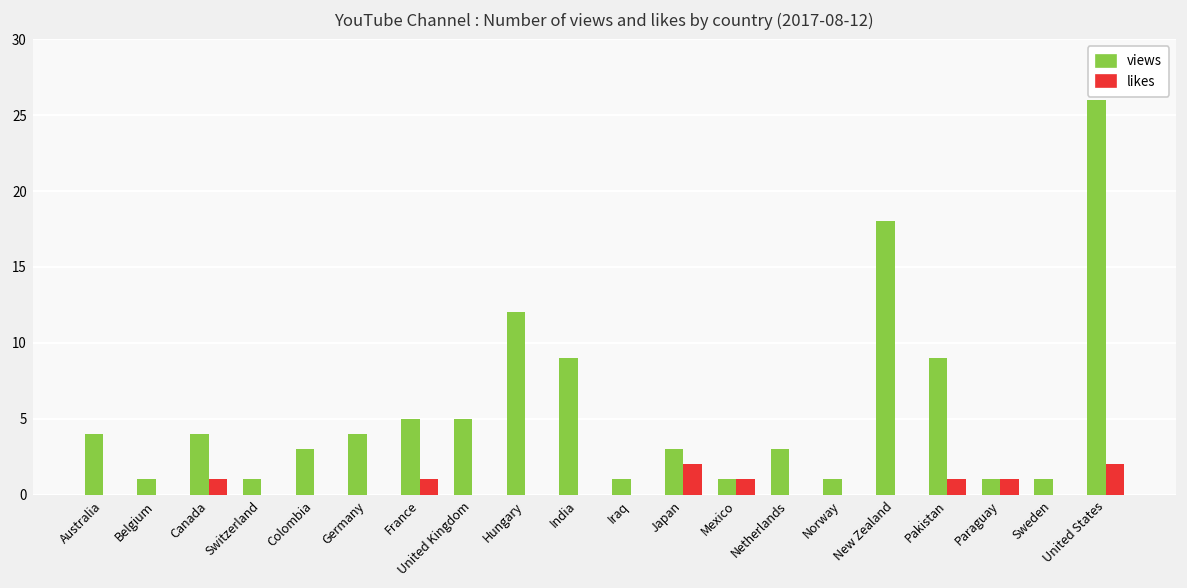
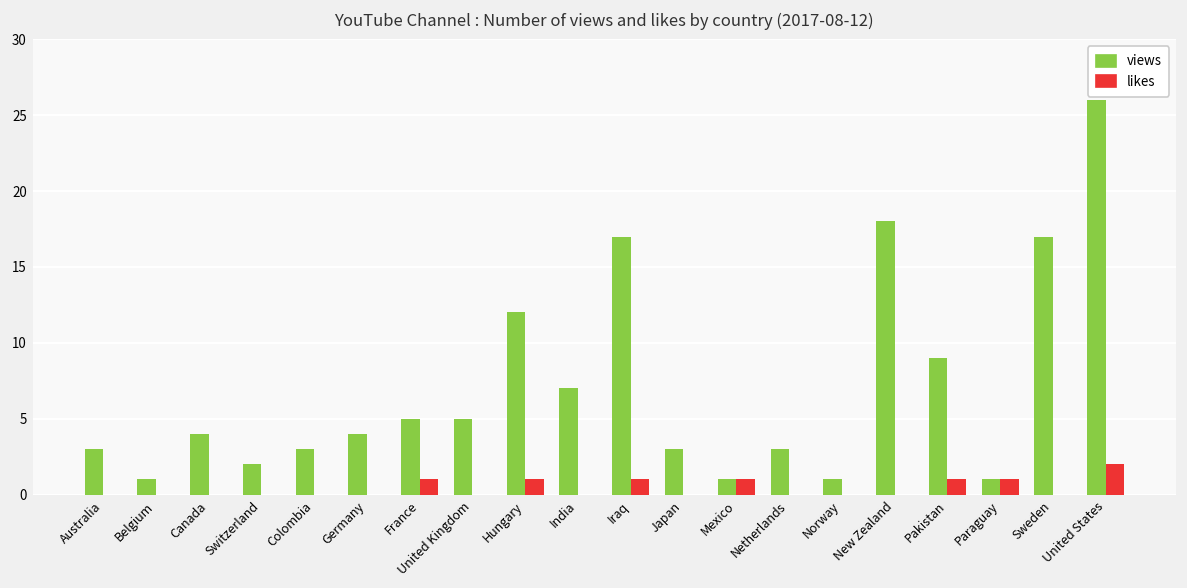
views, Australia: 4 -> 3
likes, Canada: 1 -> 0
views, Switzerland: 1 -> 2
likes, Hungary: 0 -> 1
views, India: 9 -> 7
views, Iraq: 1 -> 17
likes, Iraq: 0 -> 1
likes, Japan: 2 -> 0
views, Sweden: 1 -> 17
